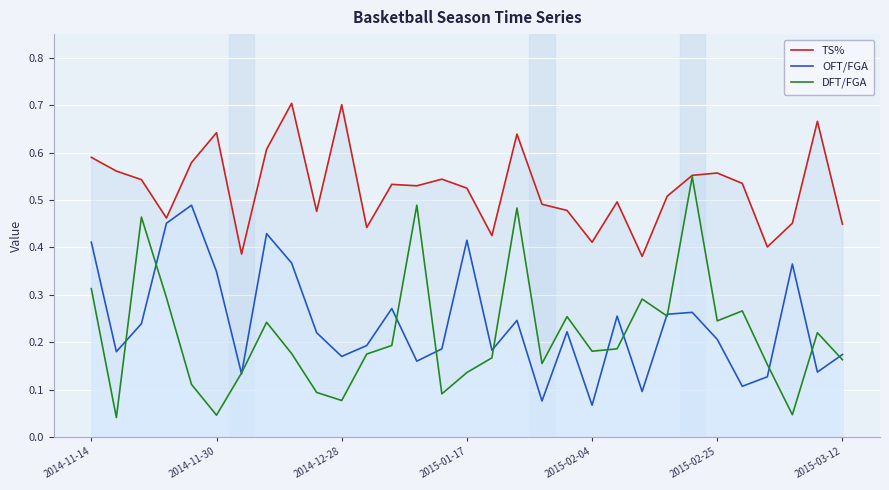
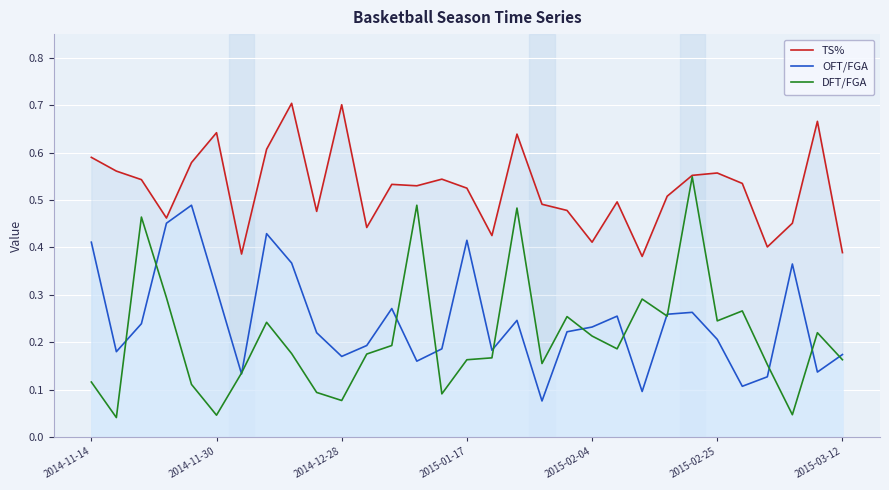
DFT/FGA, 2014-11-14: 0.31 -> 0.12
OFT/FGA, 2014-11-30: 0.35 -> 0.31
DFT/FGA, 2015-01-17: 0.14 -> 0.16
OFT/FGA, 2015-02-04: 0.07 -> 0.23
DFT/FGA, 2015-02-04: 0.18 -> 0.21
TS%, 2015-03-12: 0.45 -> 0.39
